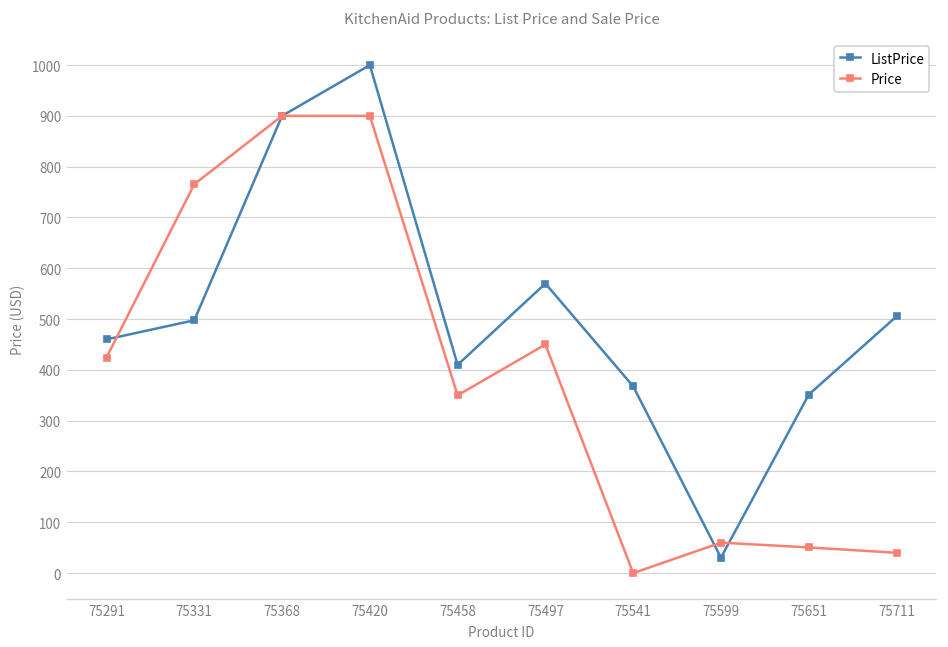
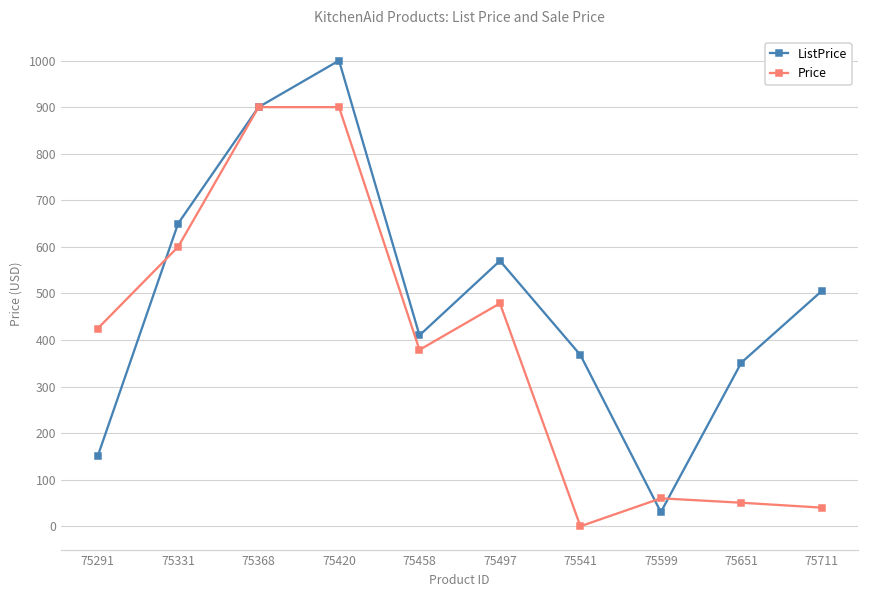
ListPrice, 75291: 460 -> 150
ListPrice, 75331: 500 -> 650
Price, 75331: 770 -> 600
Price, 75458: 350 -> 380
Price, 75497: 450 -> 480
